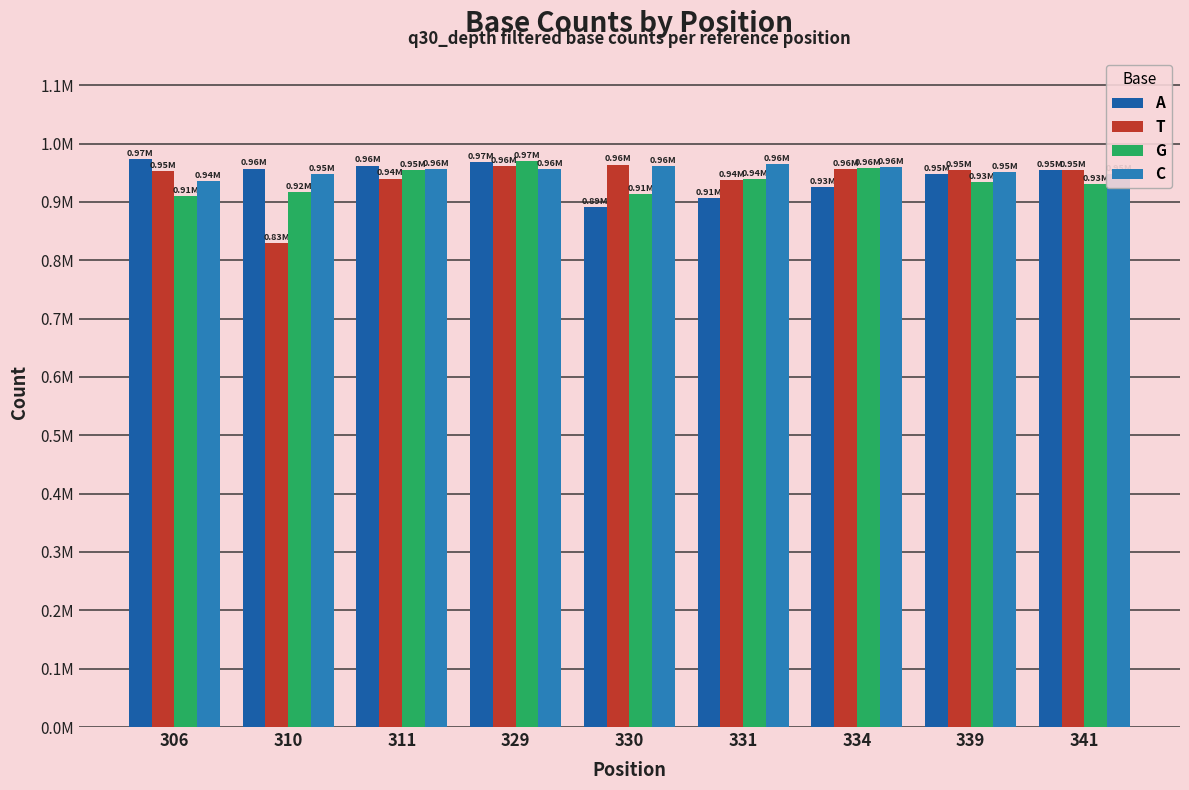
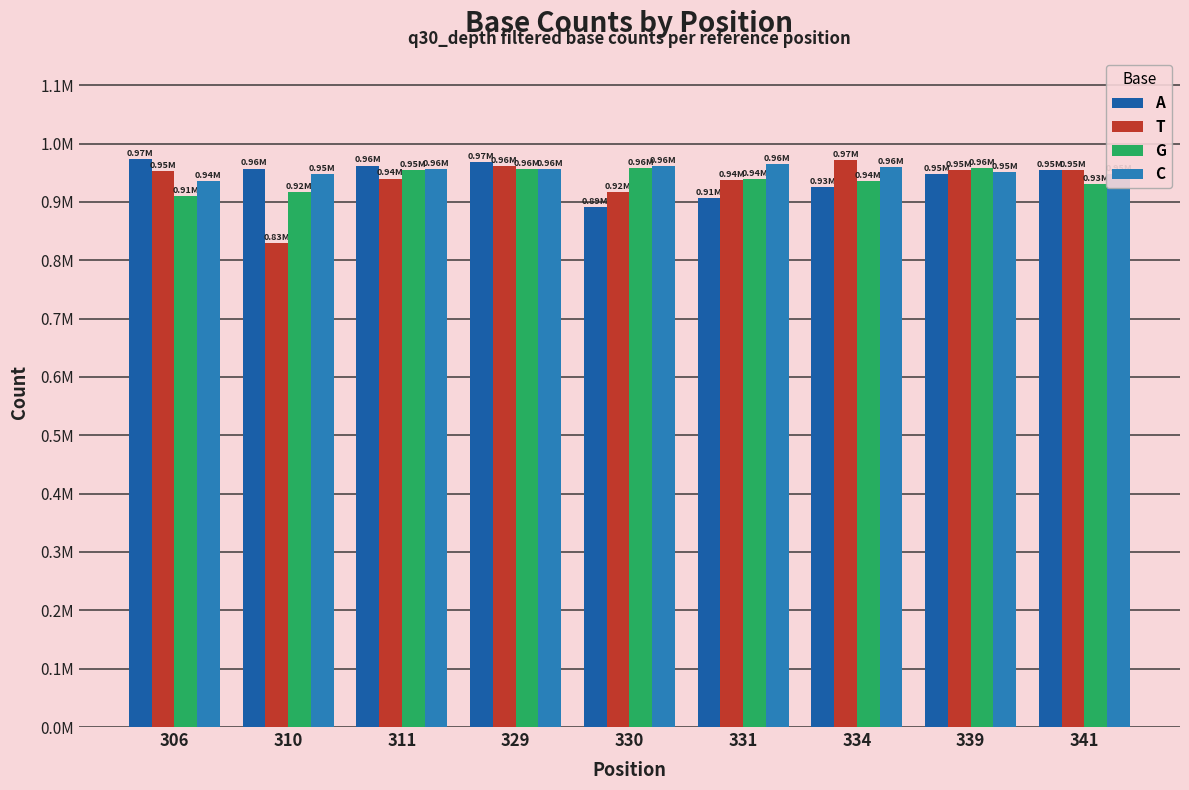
G, 329: 0.97M -> 0.96M
T, 330: 0.96M -> 0.92M
G, 330: 0.91M -> 0.96M
T, 334: 0.96M -> 0.97M
G, 334: 0.96M -> 0.94M
G, 339: 0.93M -> 0.96M
